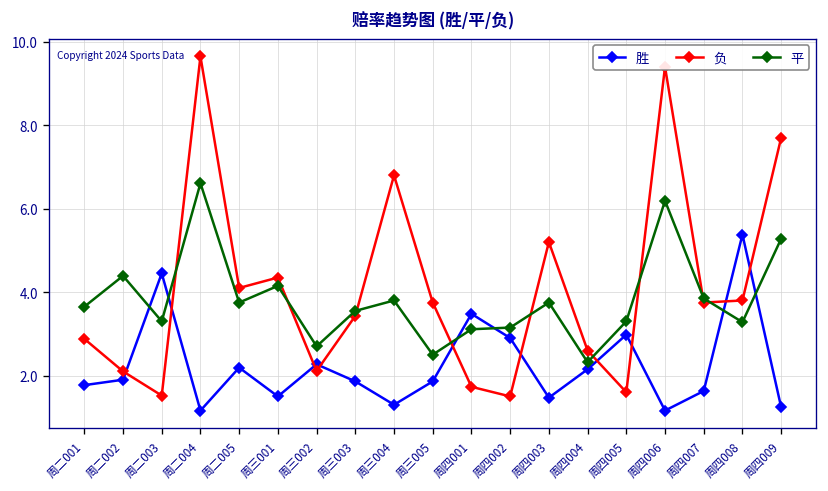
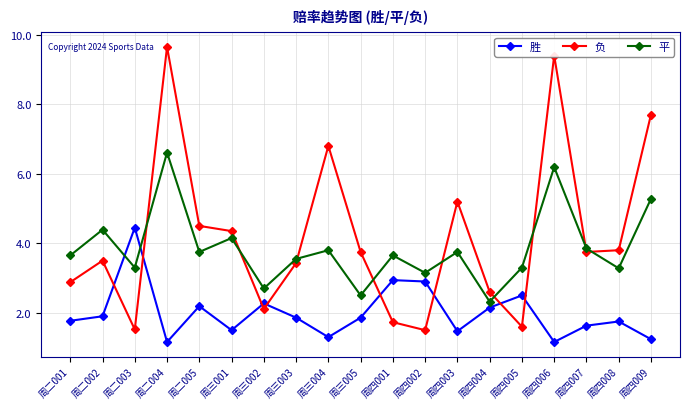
负, 周二002: 2.1 -> 3.5
负, 周二005: 4.1 -> 4.5
胜, 周四001: 3.5 -> 2.9
平, 周四001: 3.1 -> 3.7
胜, 周四005: 3.0 -> 2.5
胜, 周四008: 5.4 -> 1.8
